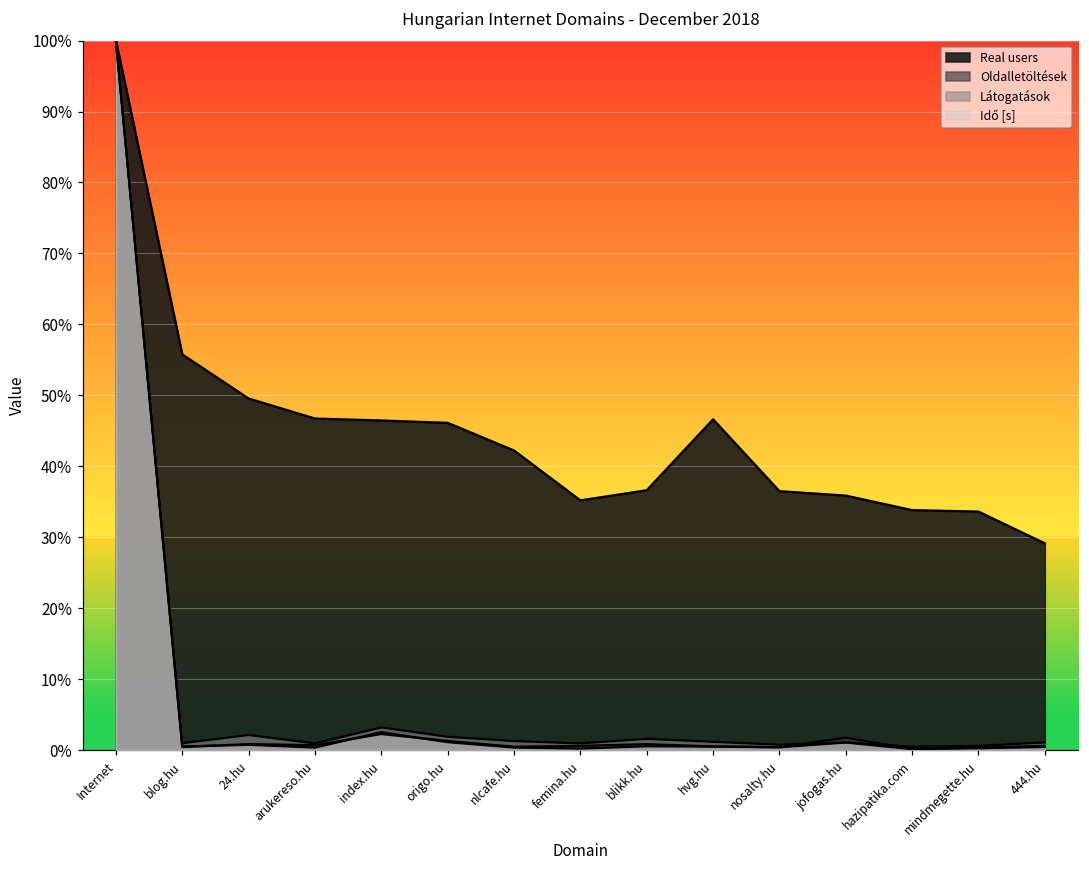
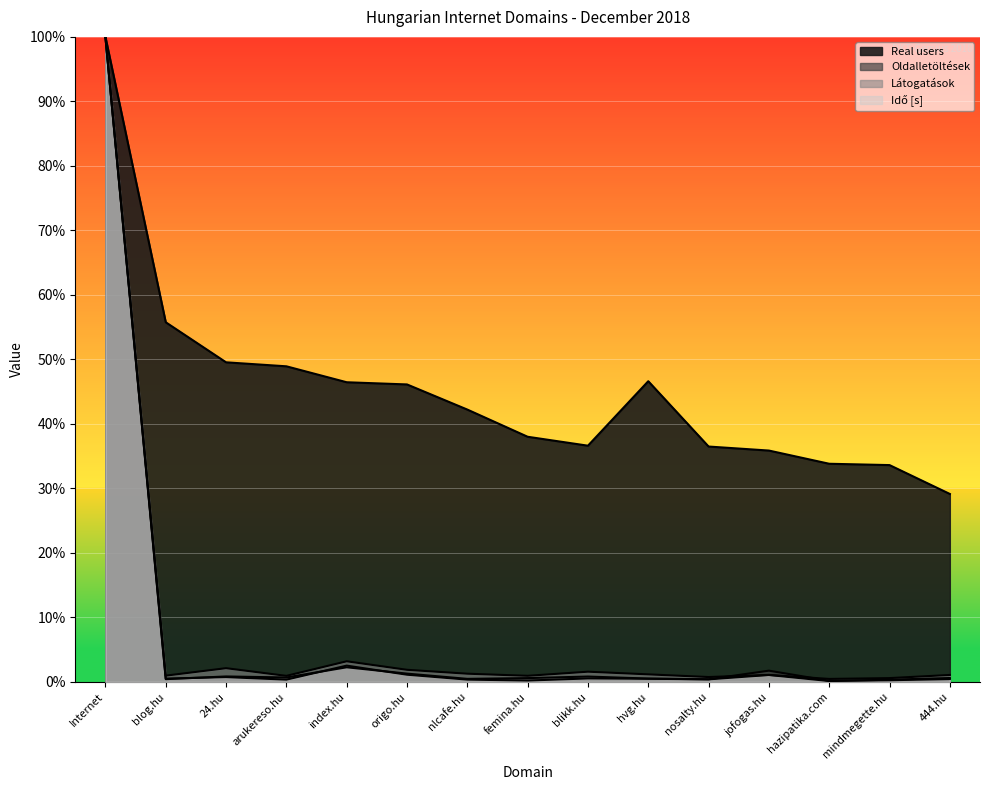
Real users, arukereso.hu: 47% -> 49%
Real users, femina.hu: 35% -> 38%
